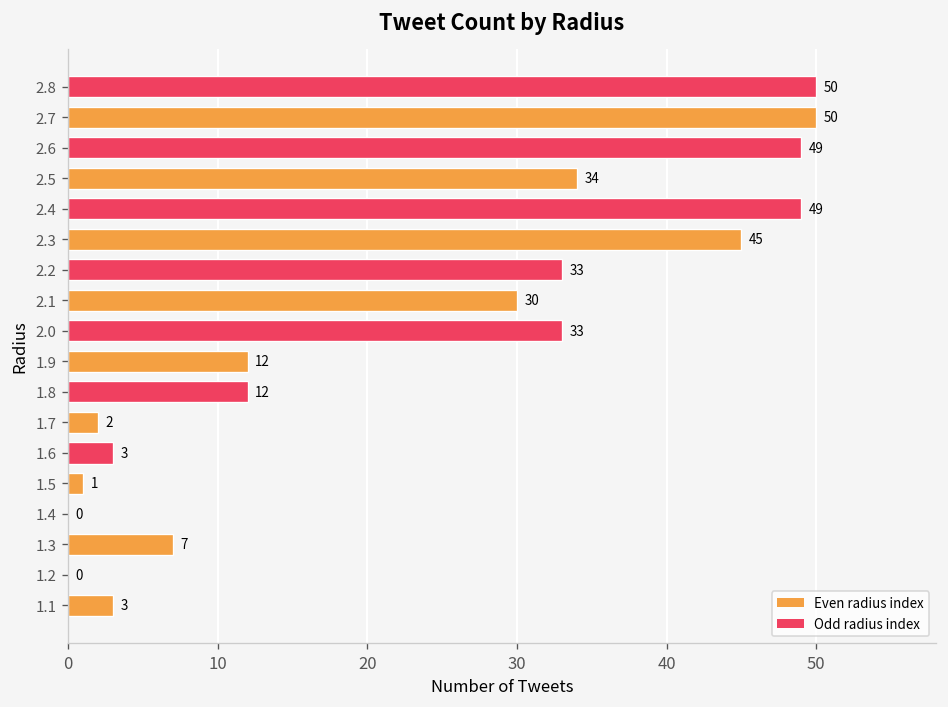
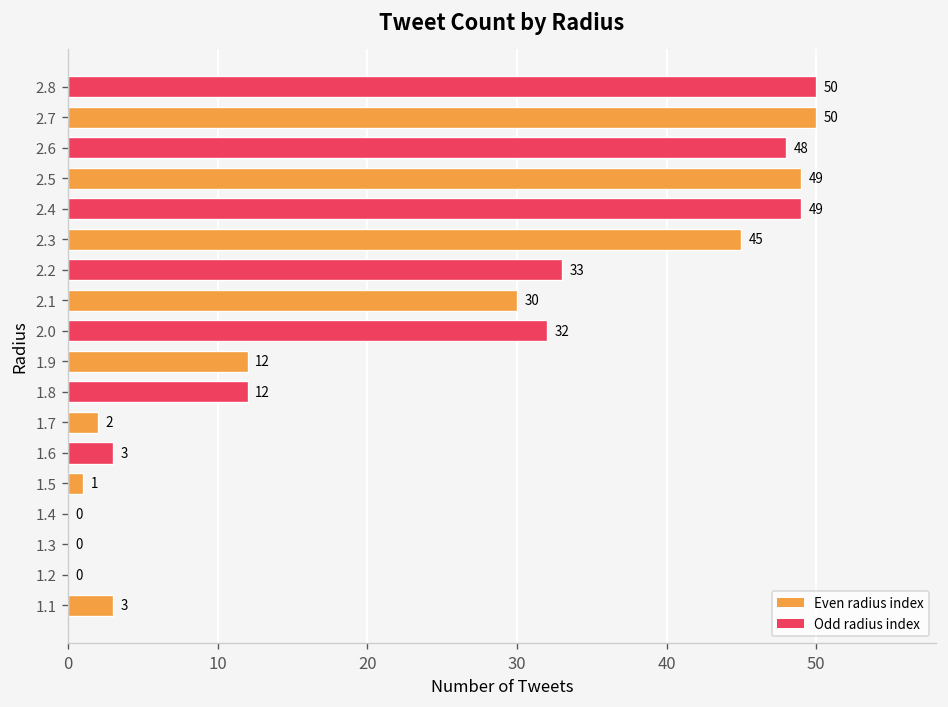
2.6: 49 -> 48
2.5: 34 -> 49
2.0: 33 -> 32
1.3: 7 -> 0
